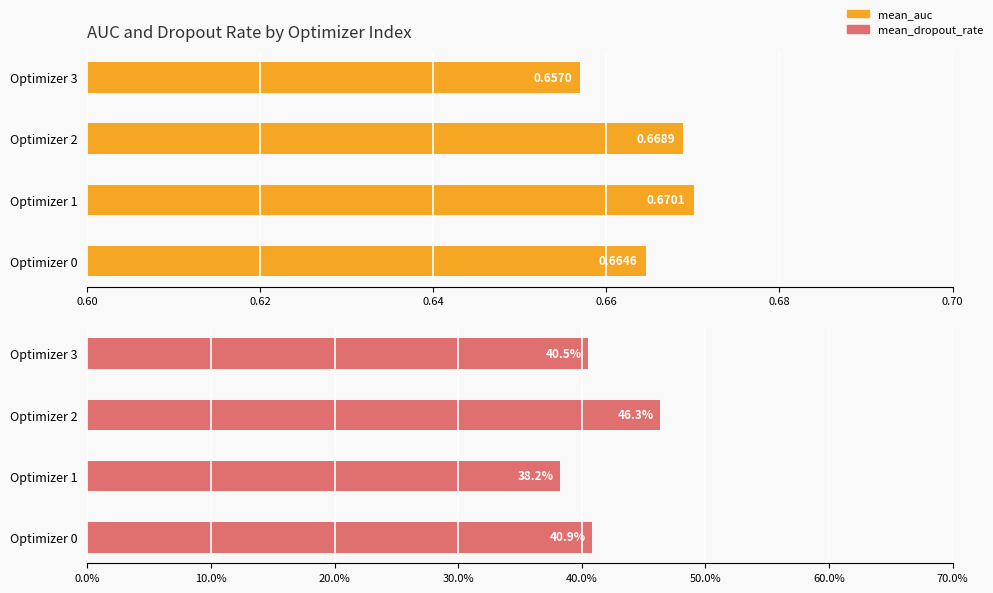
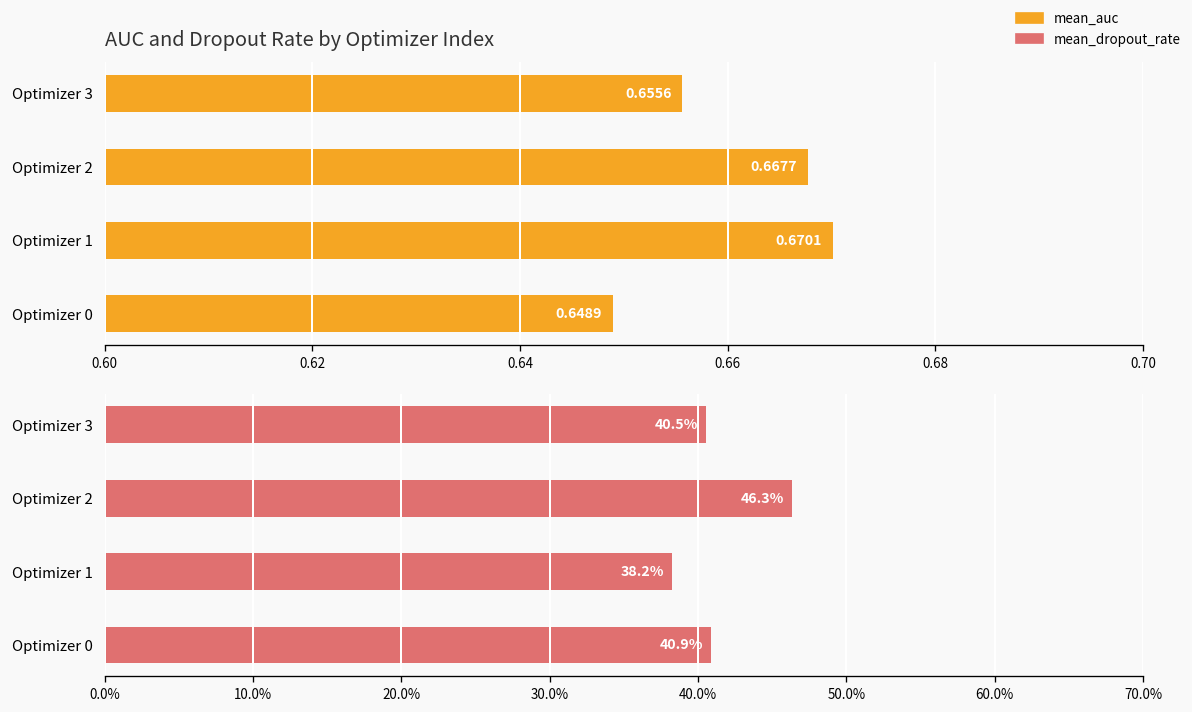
AUC and Dropout Rate by Optimizer Index, Optimizer 3: 0.6570 -> 0.6556
AUC and Dropout Rate by Optimizer Index, Optimizer 2: 0.6689 -> 0.6677
AUC and Dropout Rate by Optimizer Index, Optimizer 0: 0.6646 -> 0.6489
